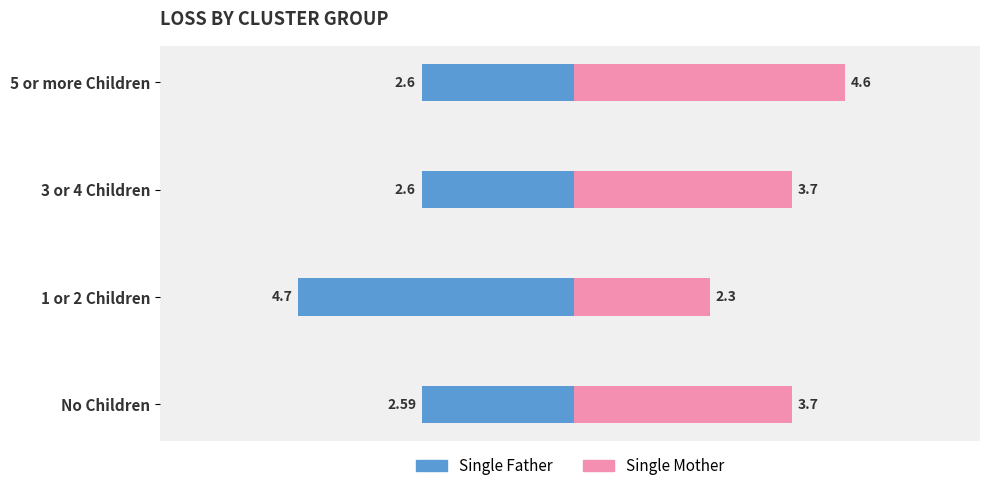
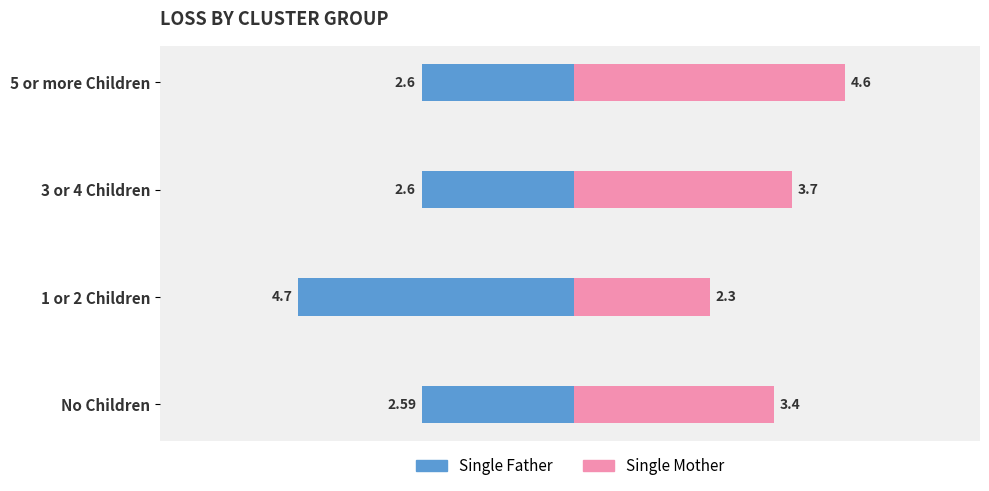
Single Mother, No Children: 3.7 -> 3.4
